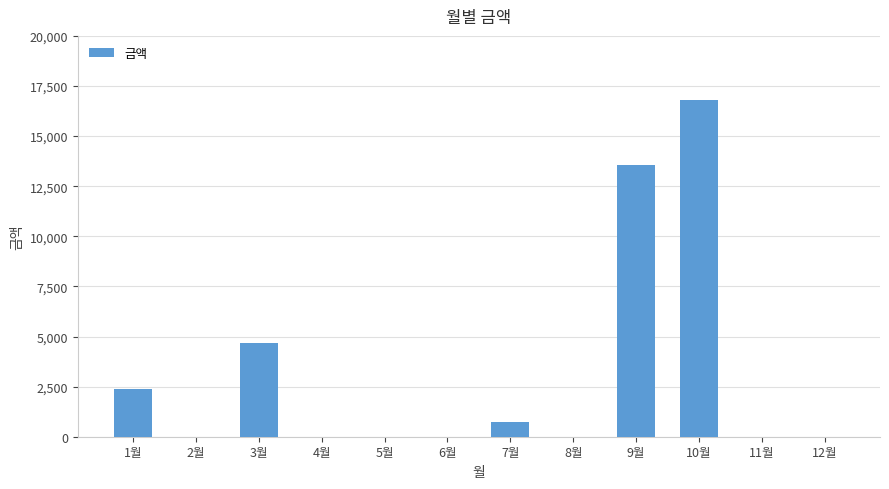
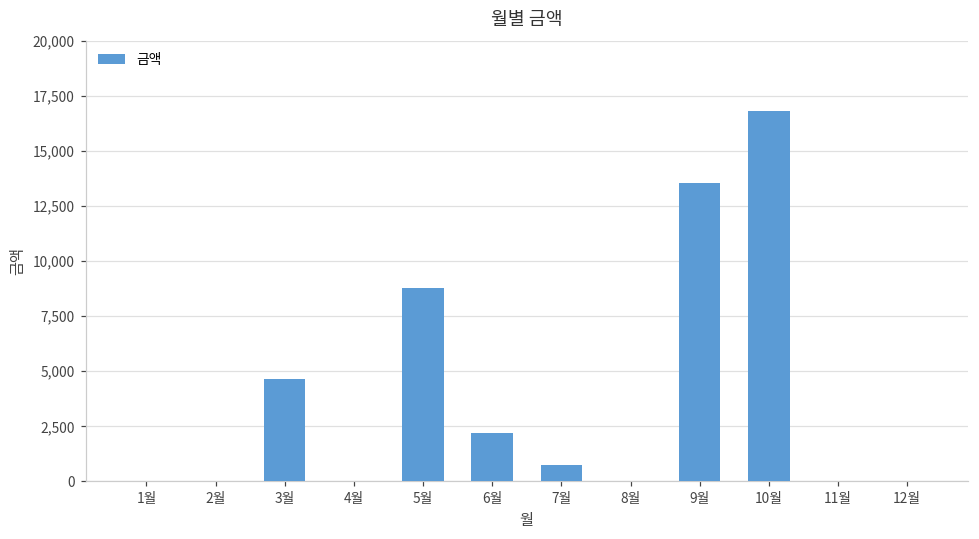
1월: 2,400 -> 0
5월: 0 -> 8,800
6월: 0 -> 2,200
